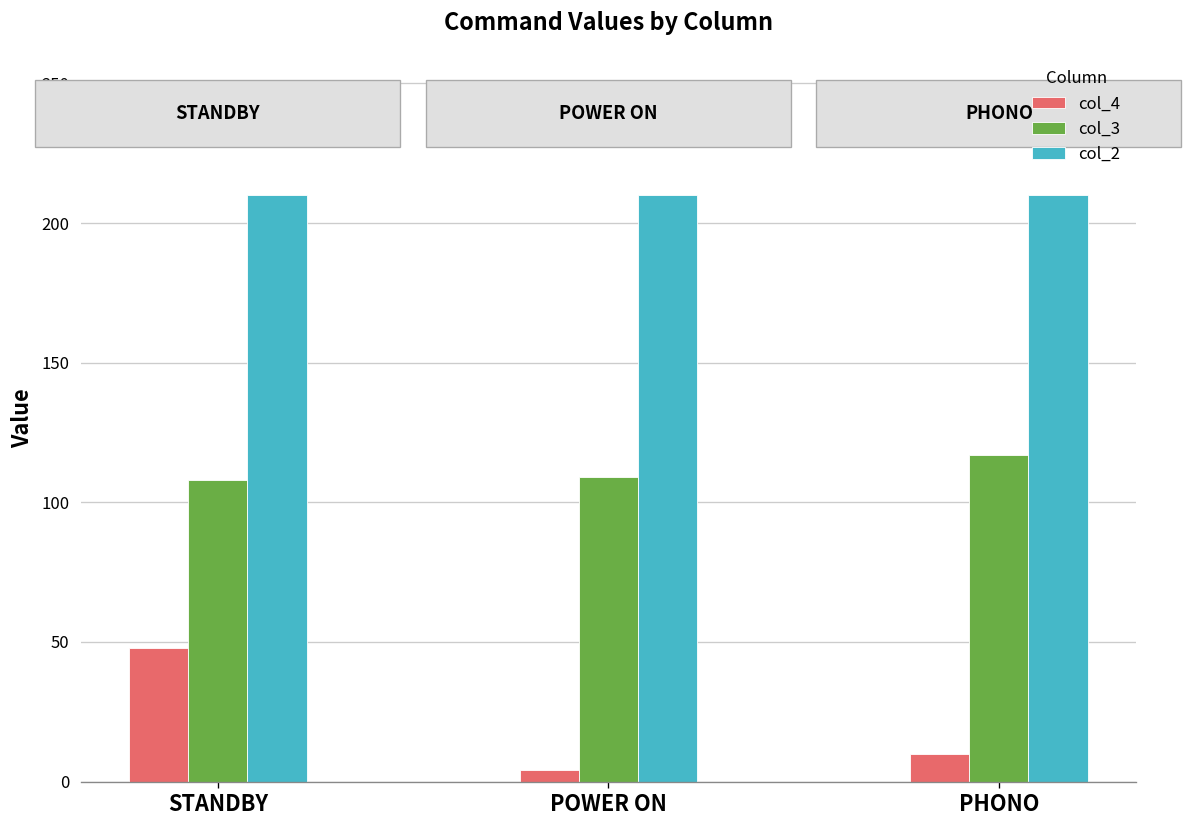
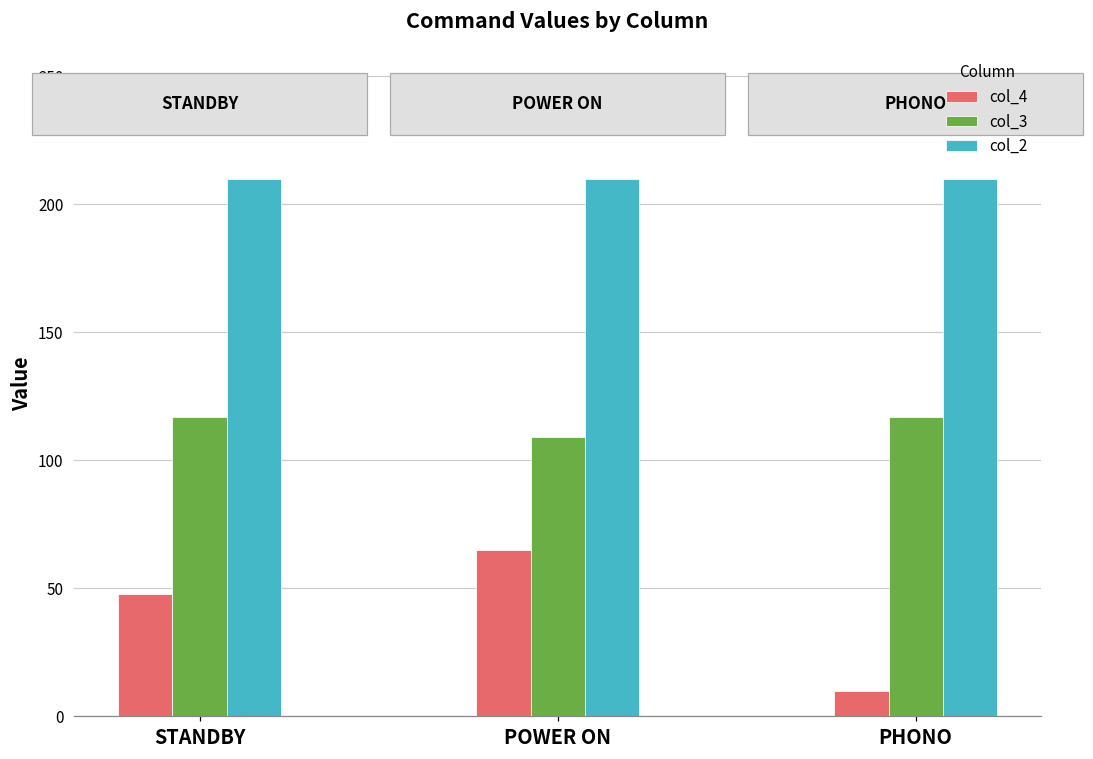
col_3, STANDBY: 108 -> 117
col_4, POWER ON: 4 -> 65
